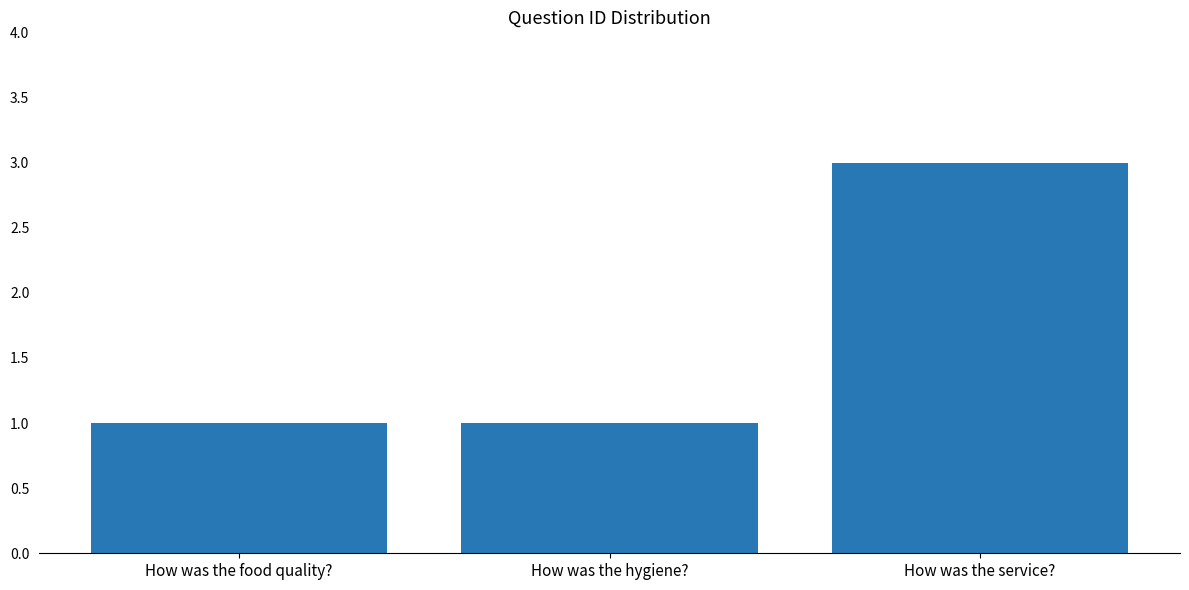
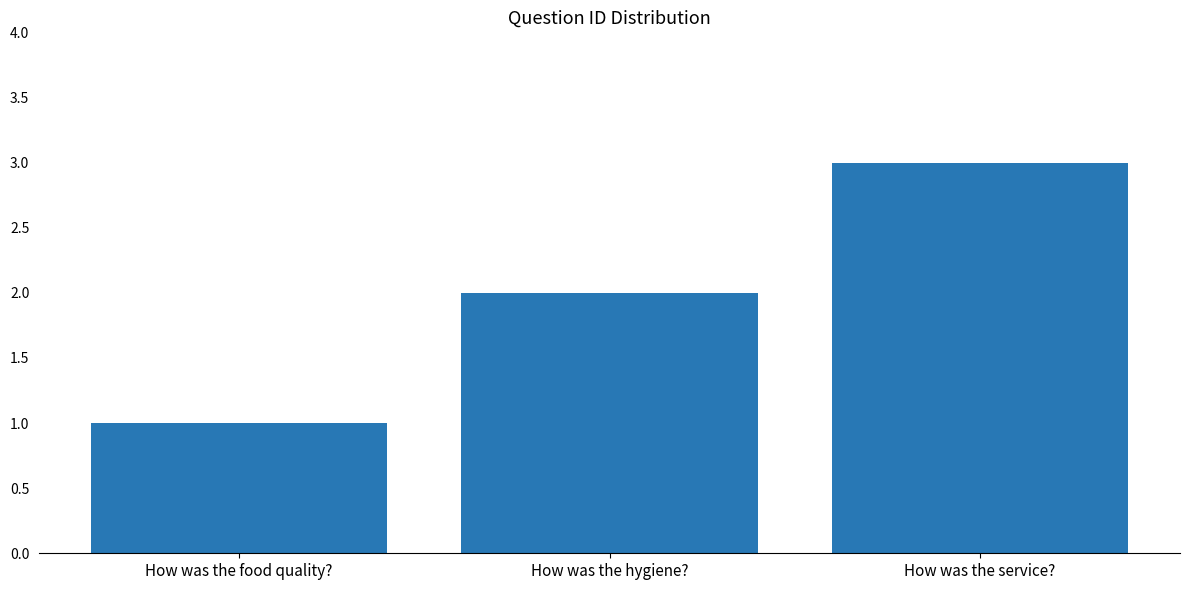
How was the hygiene?: 1 -> 2
